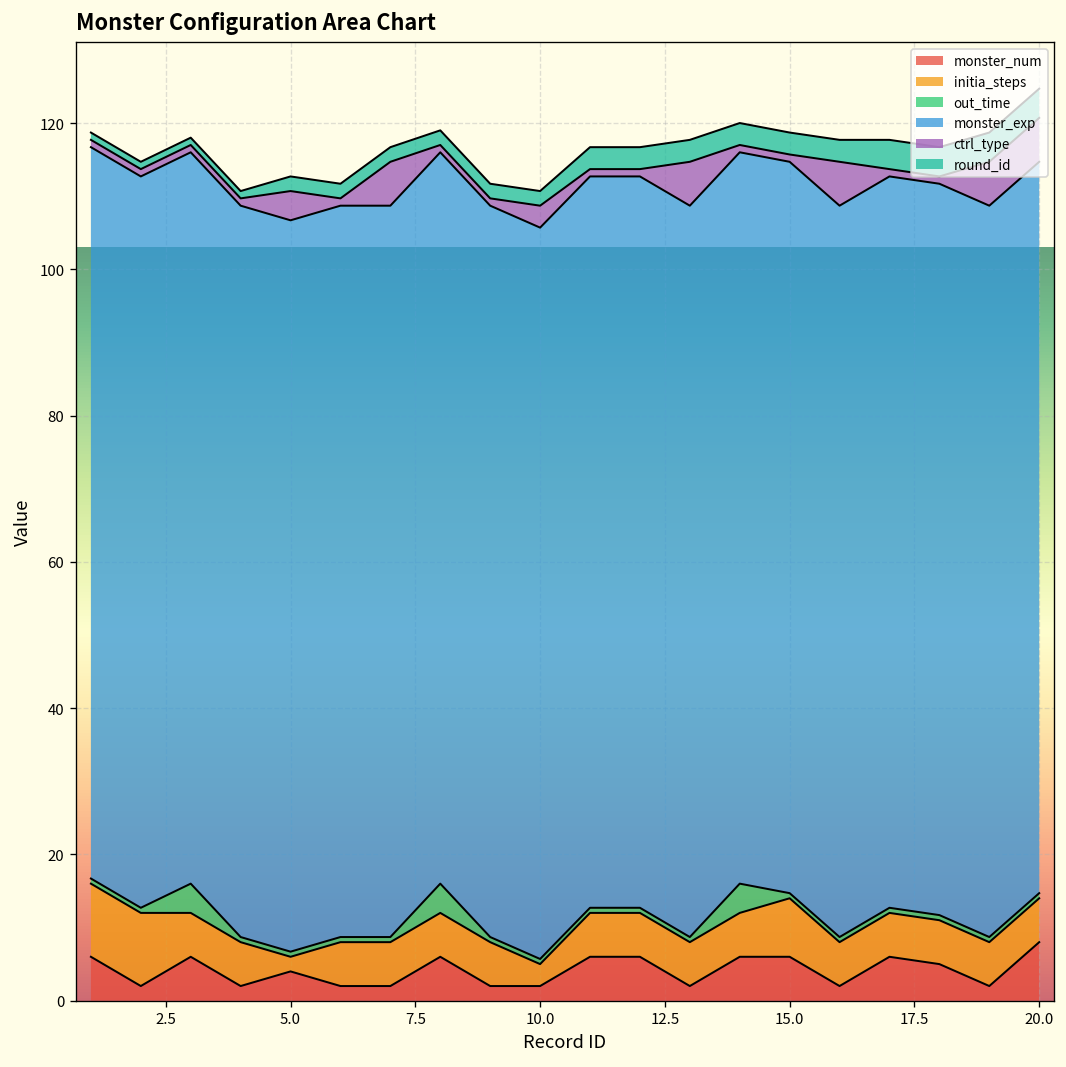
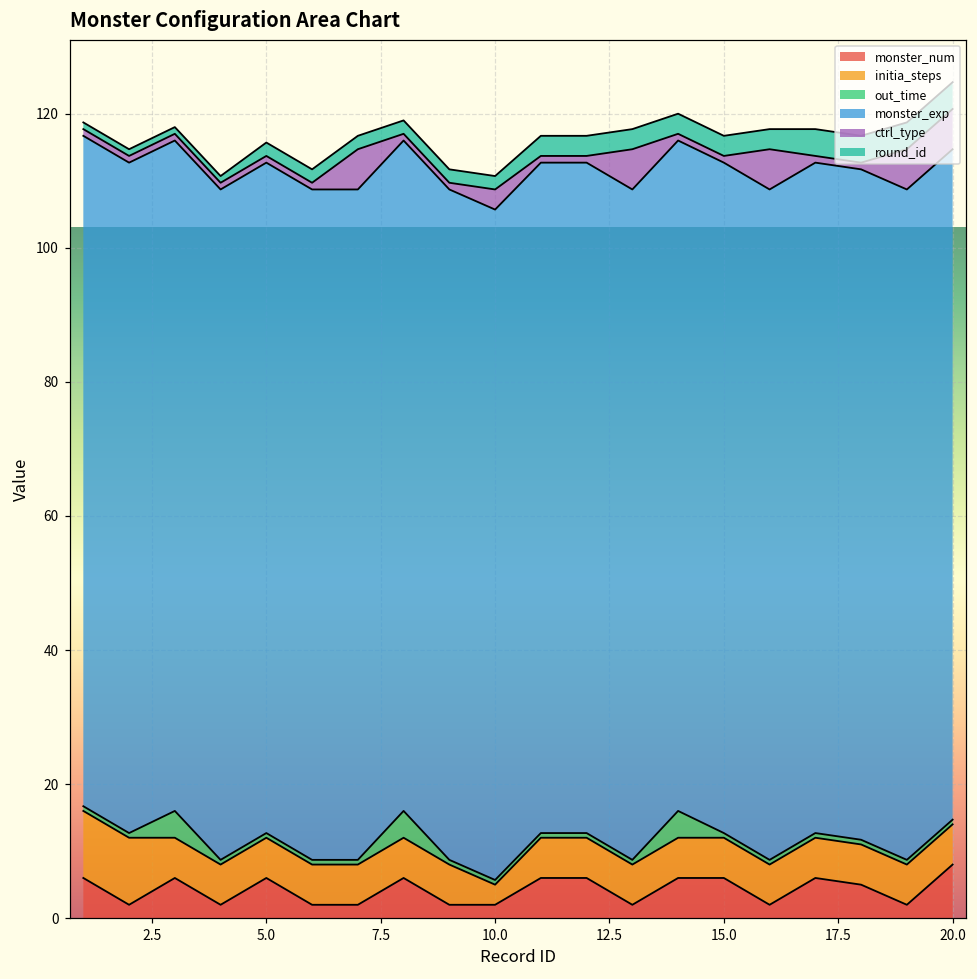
monster_num, 5.0: 4 -> 6
initia_steps, 5.0: 2 -> 6
ctrl_type, 5.0: 4 -> 1
initia_steps, 15.0: 8 -> 6
